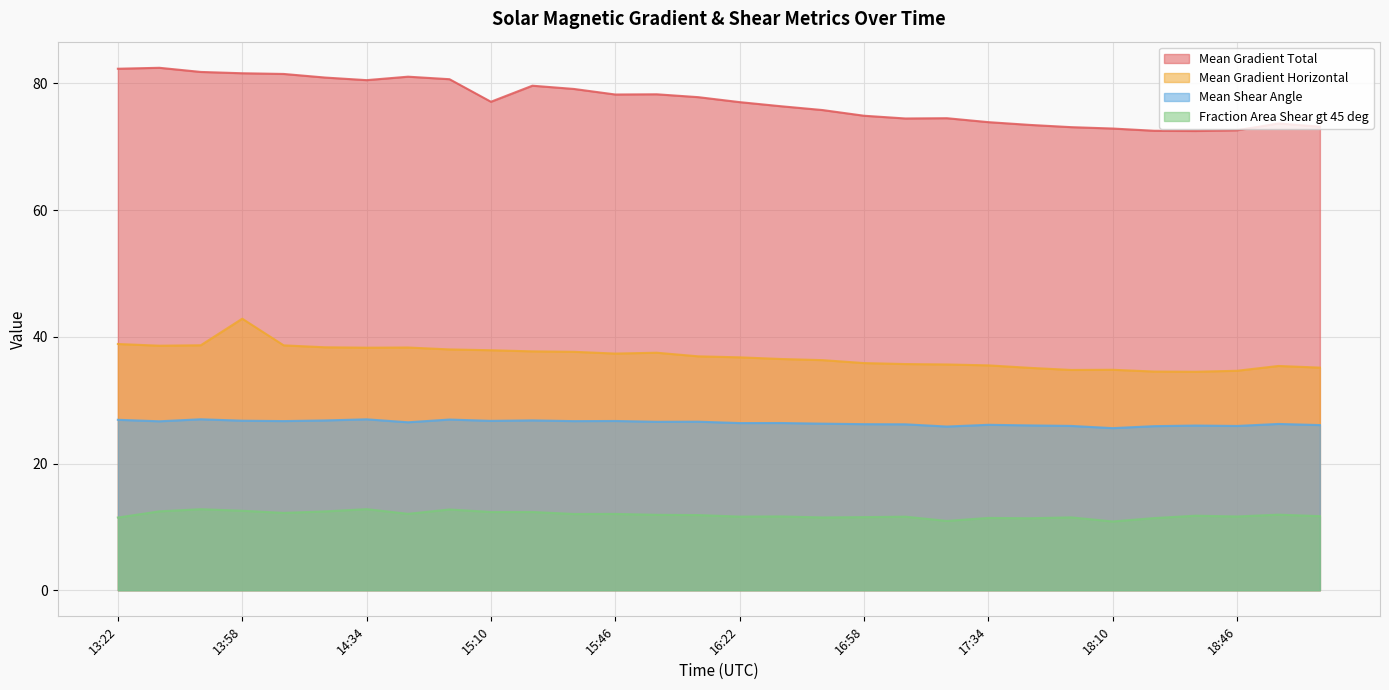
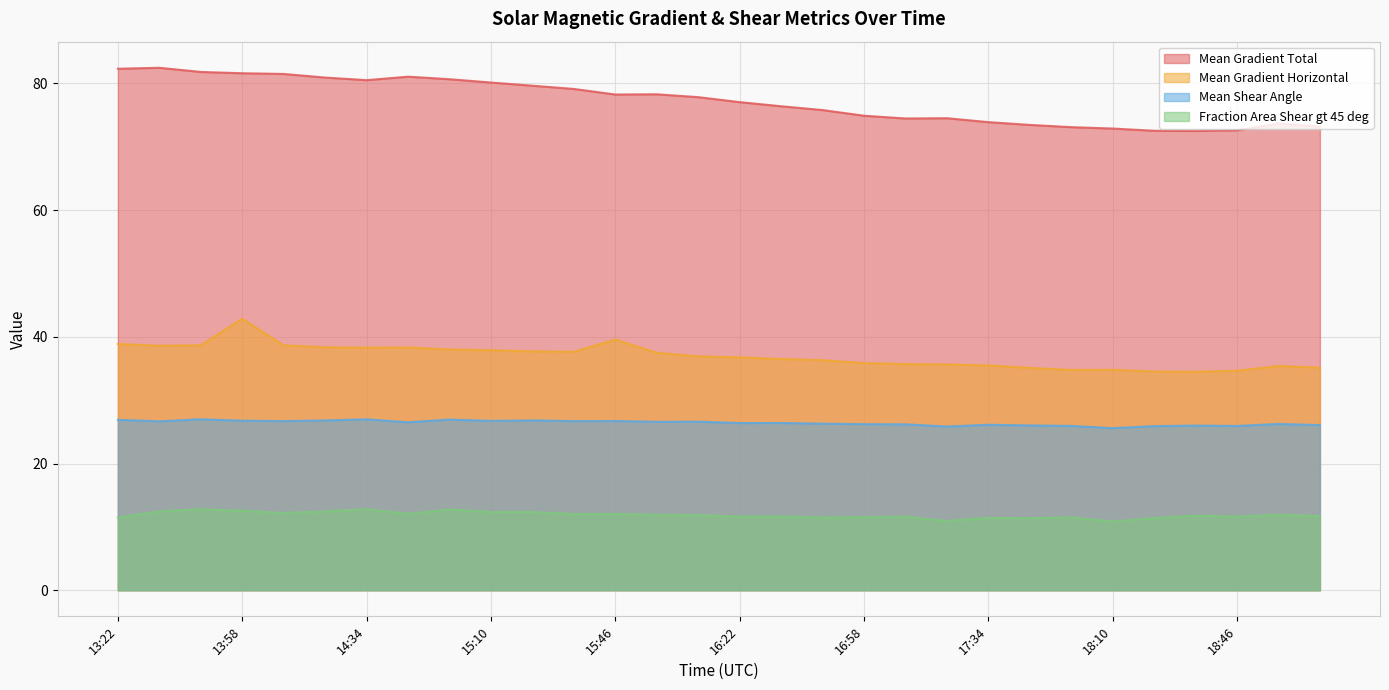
Mean Gradient Total, 15:10: 77 -> 80
Mean Gradient Horizontal, 15:46: 37 -> 40
